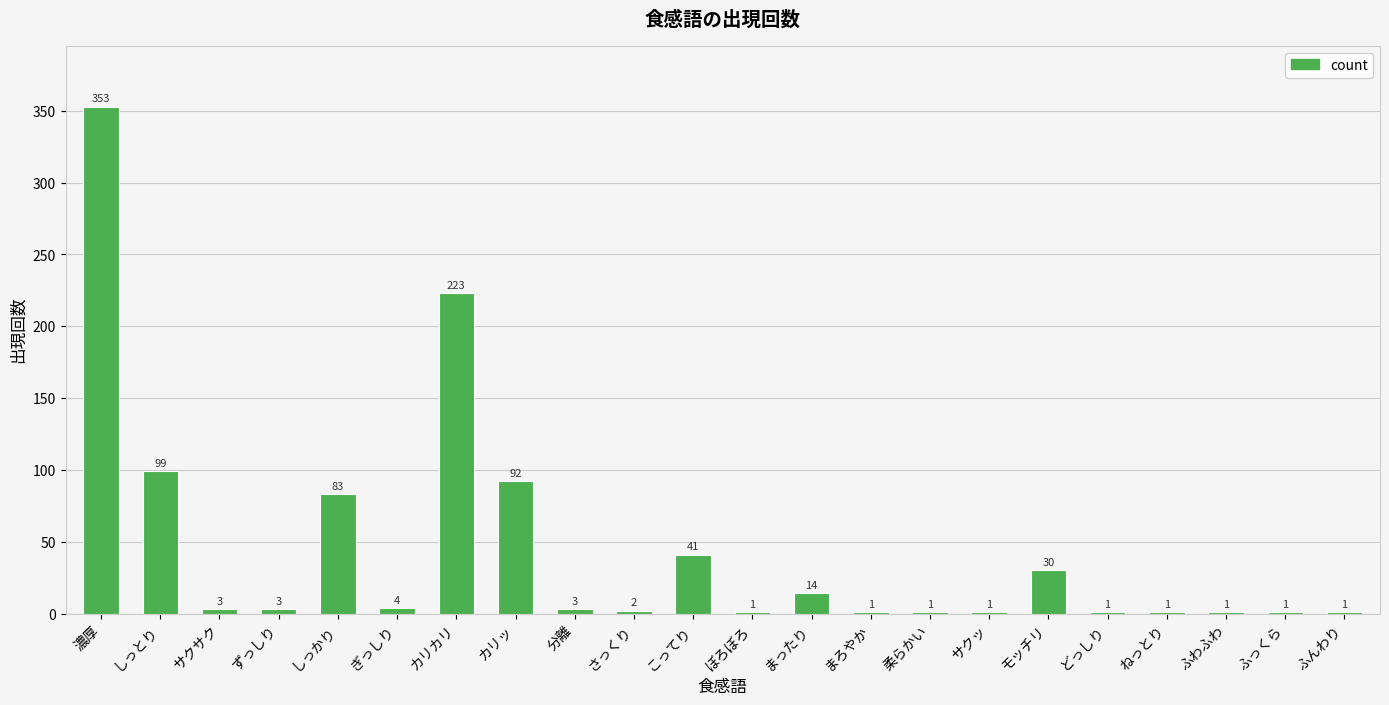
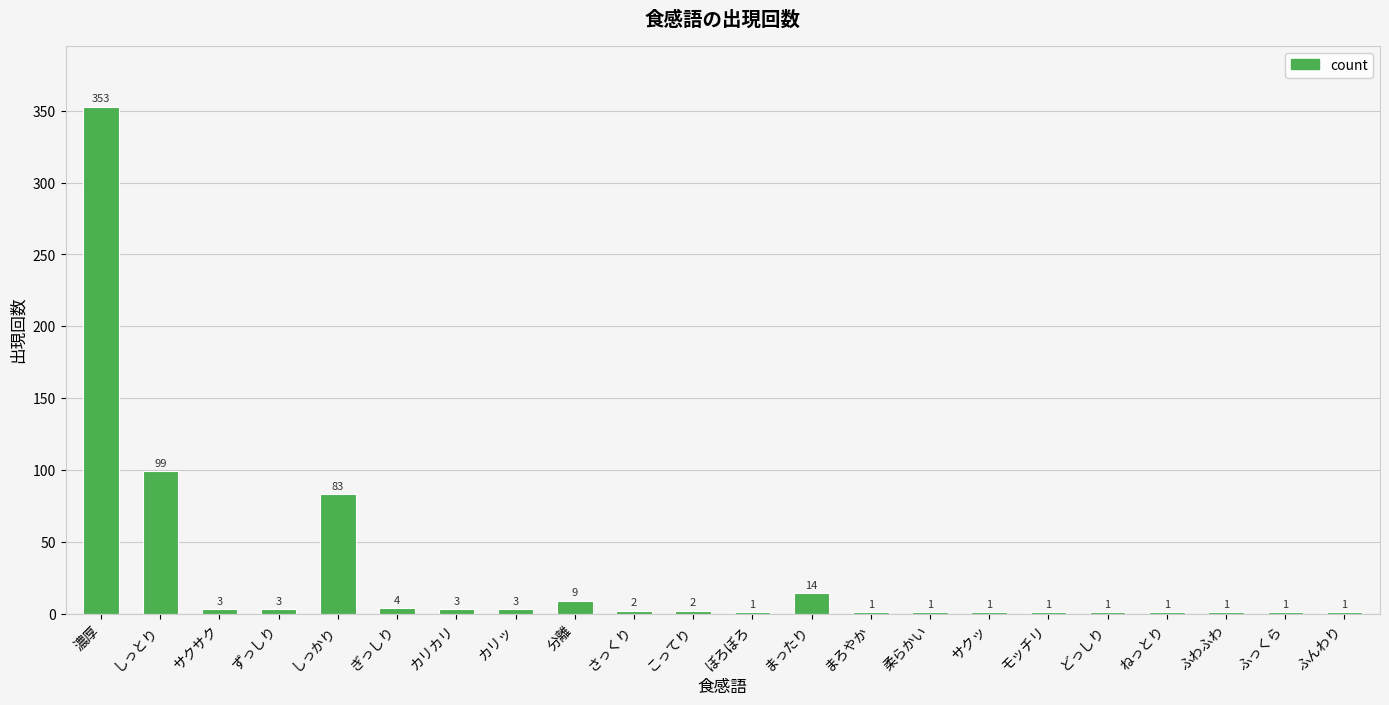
カリカリ: 223 -> 3
カリッ: 92 -> 3
分離: 3 -> 9
こってり: 41 -> 2
モッチリ: 30 -> 1
